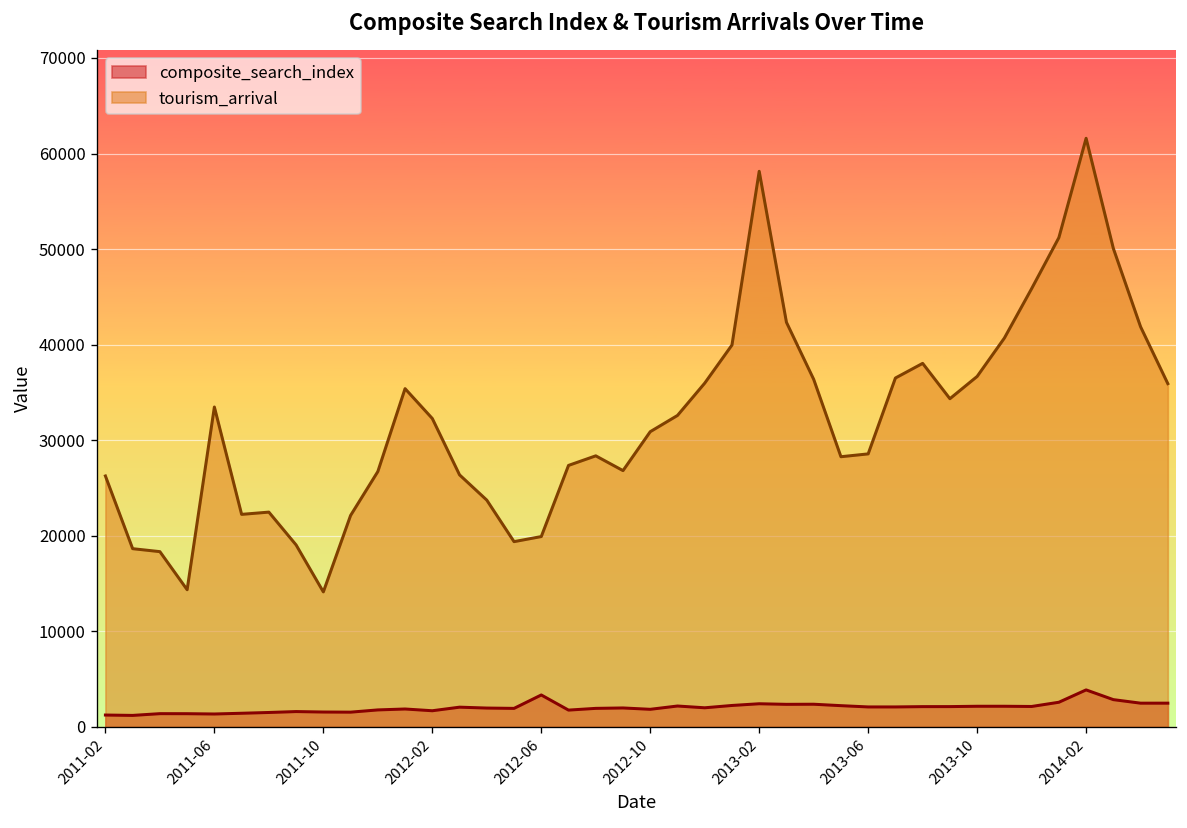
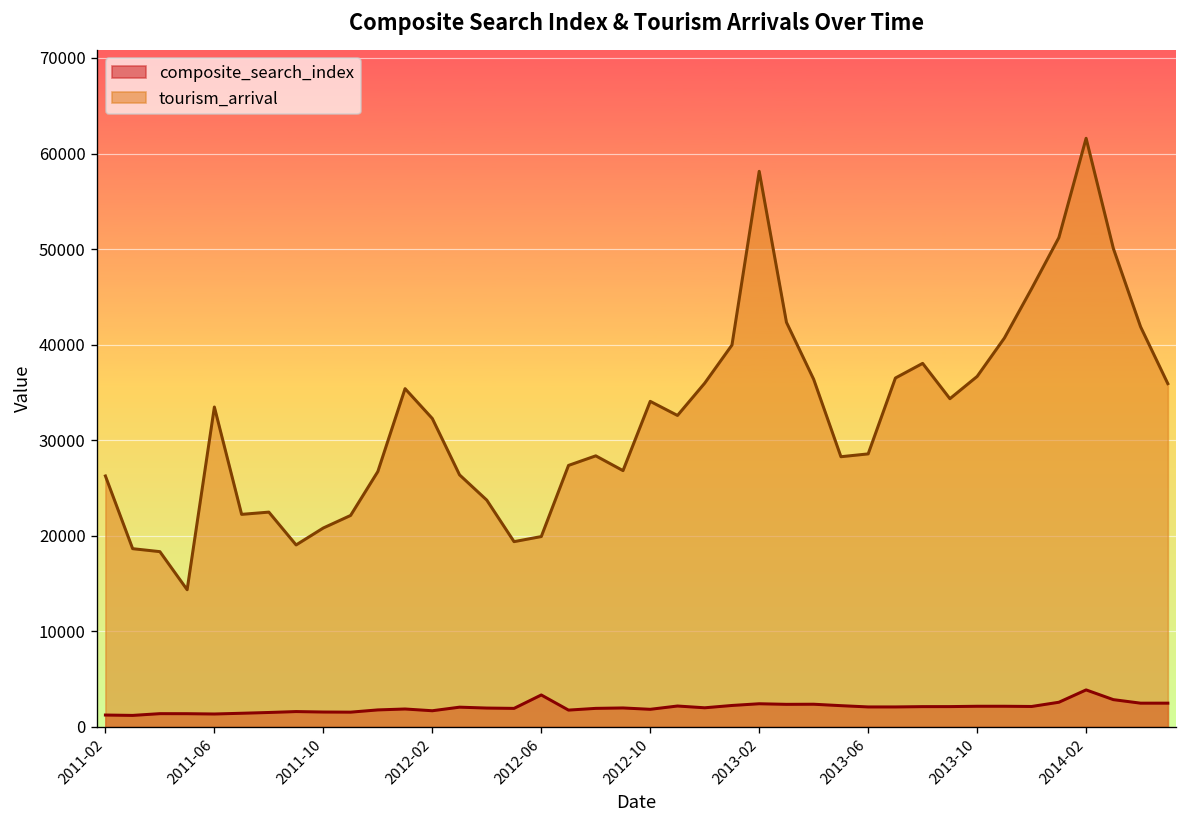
tourism_arrival, 2011-10: 14000 -> 21000
tourism_arrival, 2012-10: 31000 -> 34000
